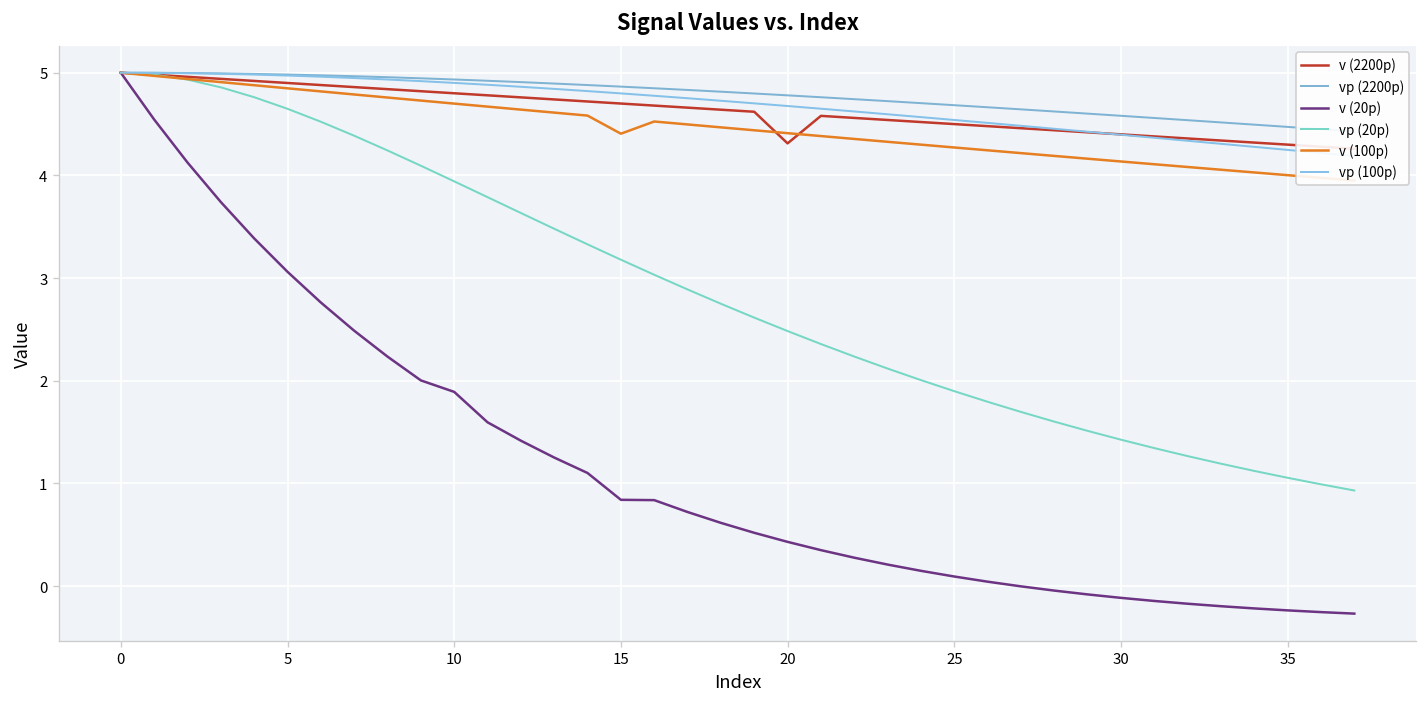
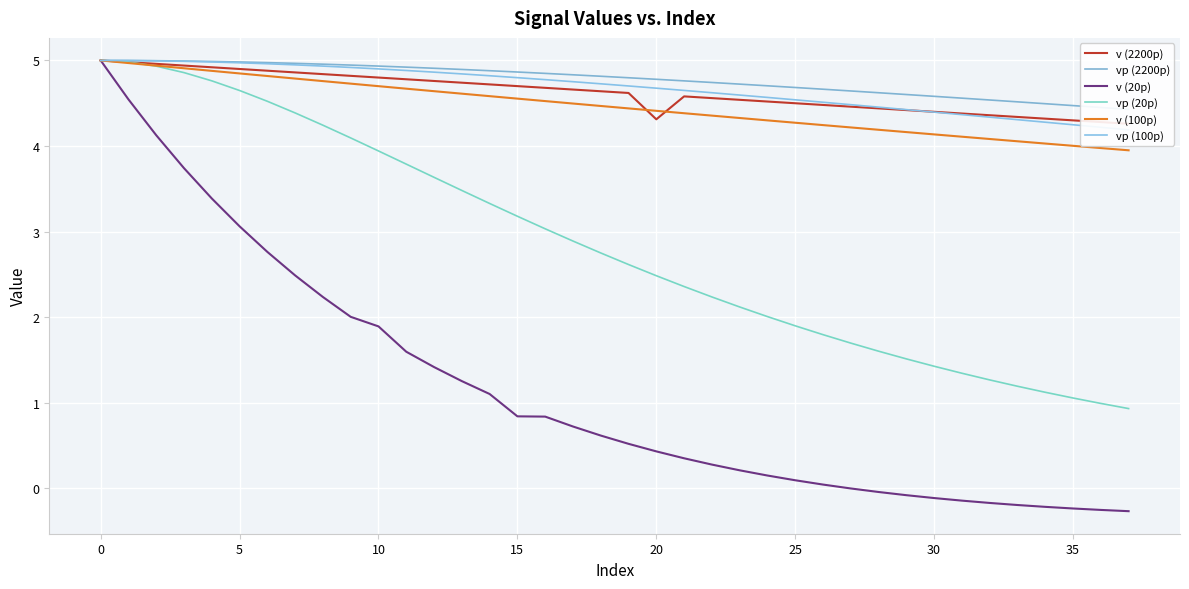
v (100p), 15: 4.4 -> 4.6
